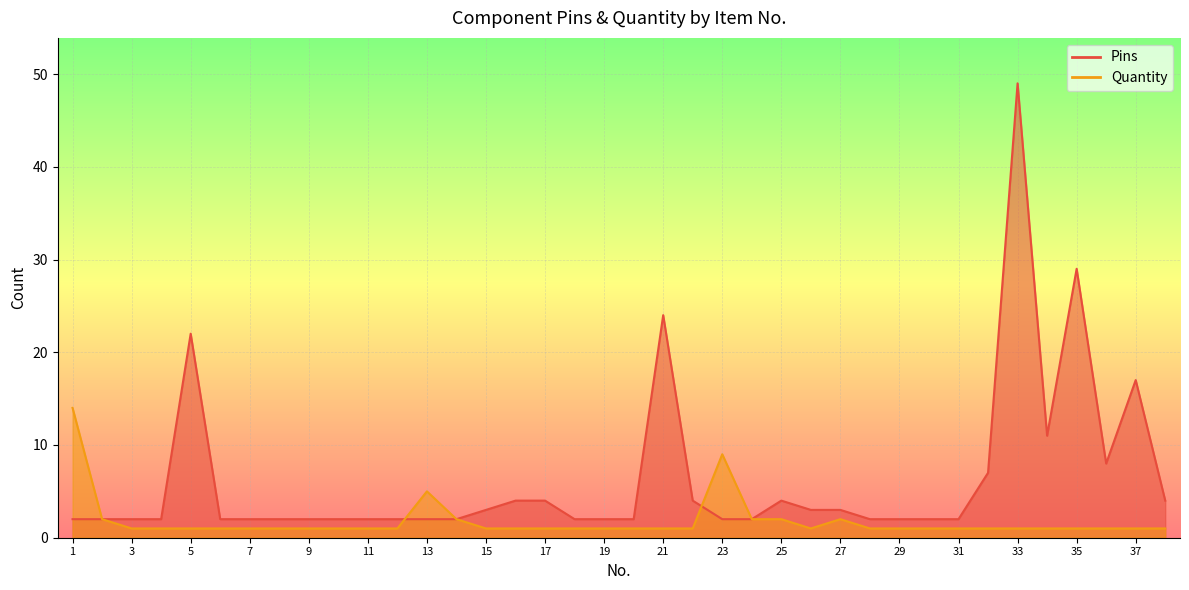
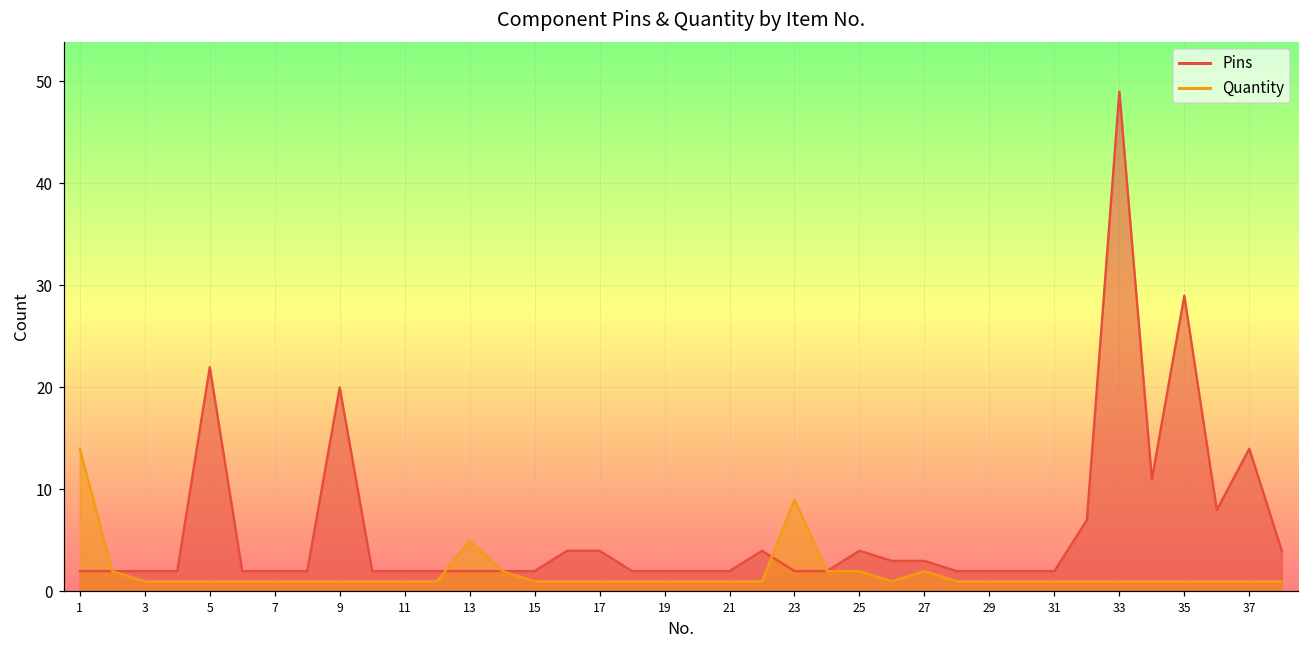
Pins, 9: 2 -> 20
Pins, 15: 3 -> 2
Pins, 21: 24 -> 2
Pins, 37: 17 -> 14
